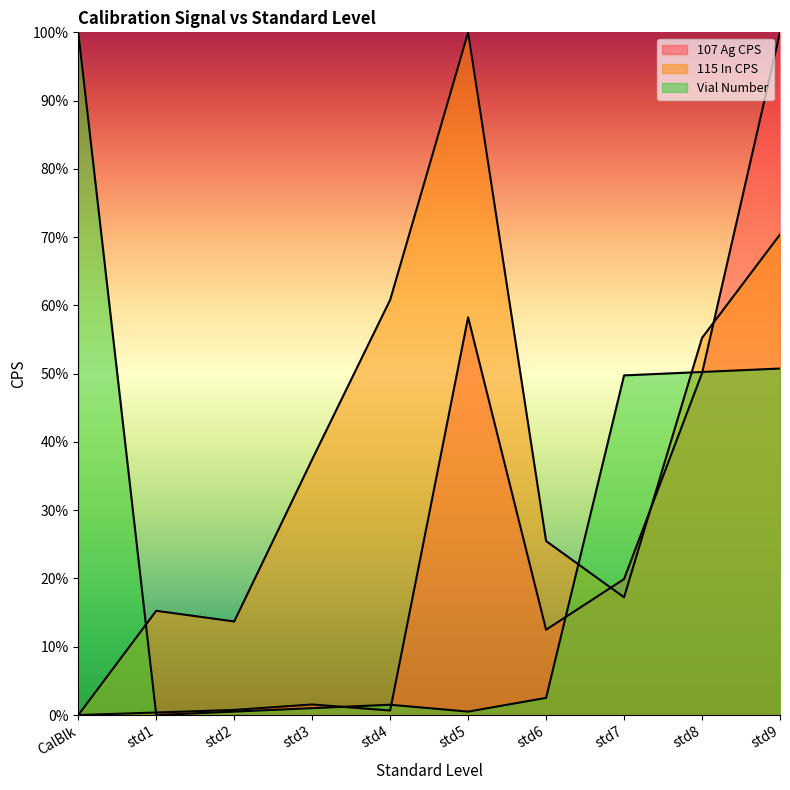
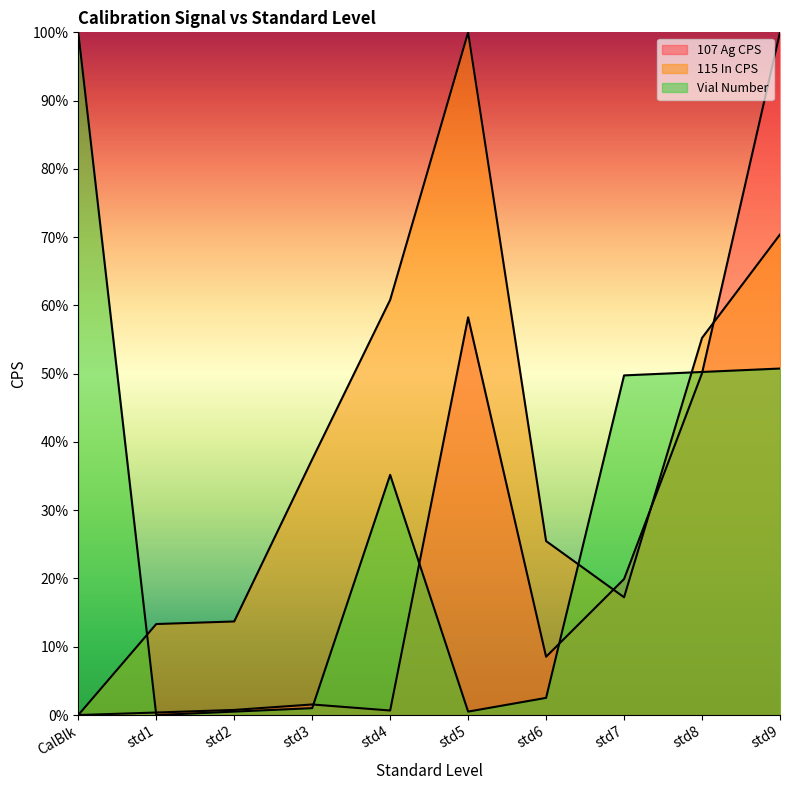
115 In CPS, std1: 15% -> 13%
Vial Number, std4: 2% -> 35%
107 Ag CPS, std6: 12% -> 9%
